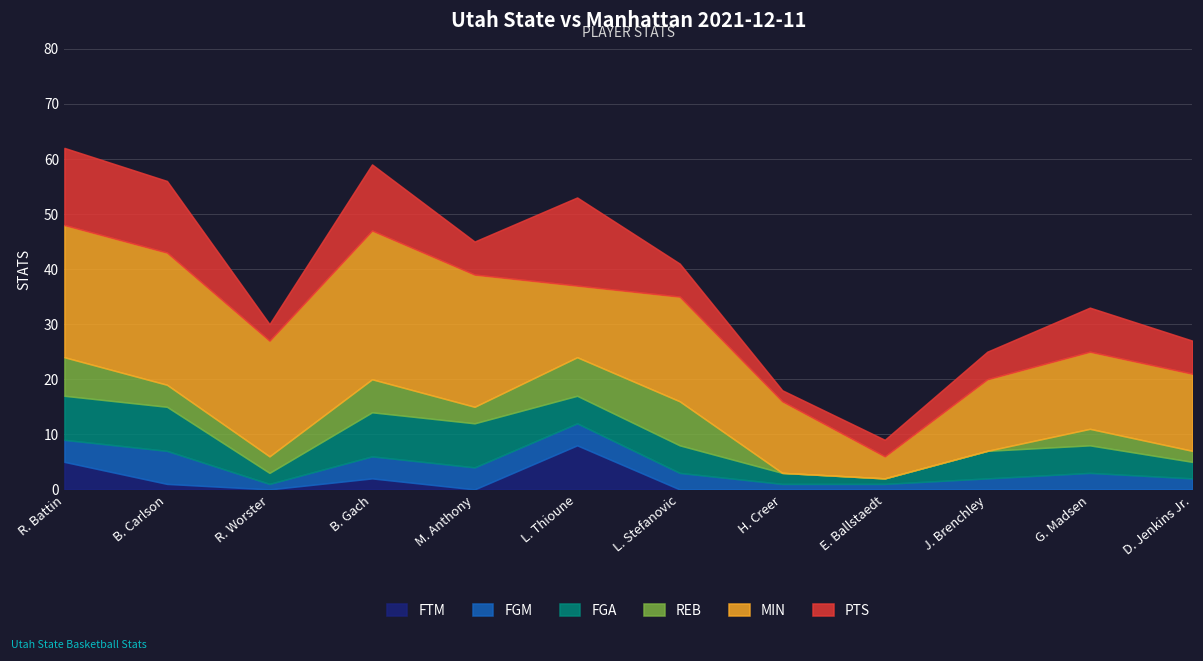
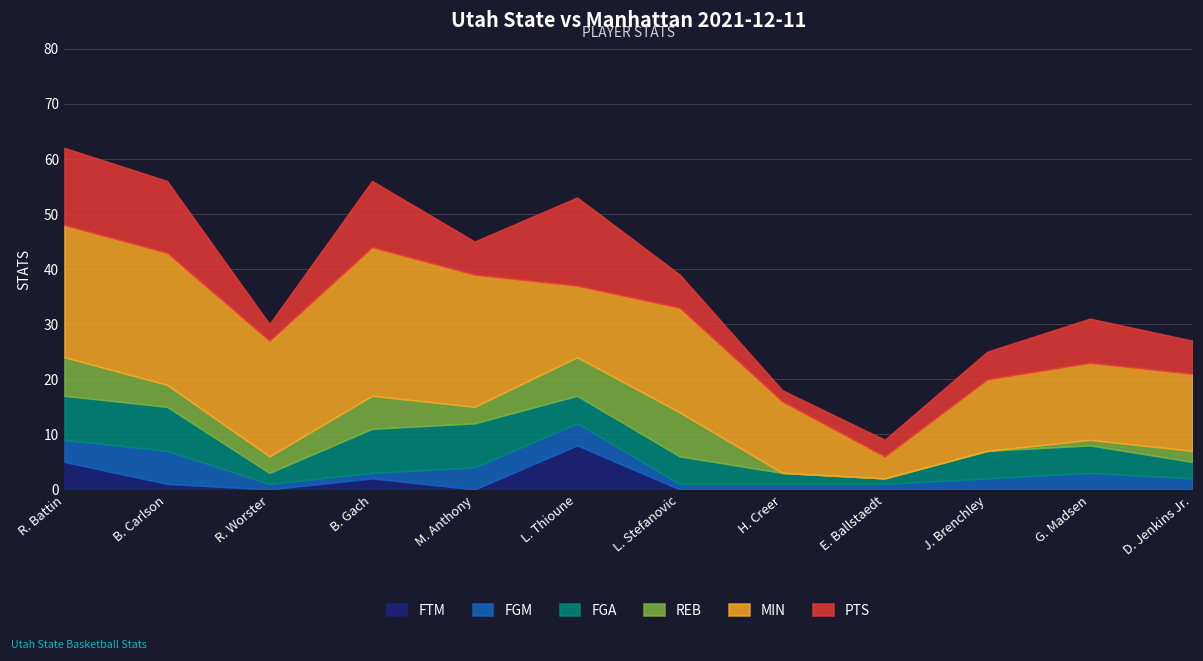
FGM, B. Gach: 4 -> 1
FGM, L. Stefanovic: 3 -> 1
REB, G. Madsen: 3 -> 1
